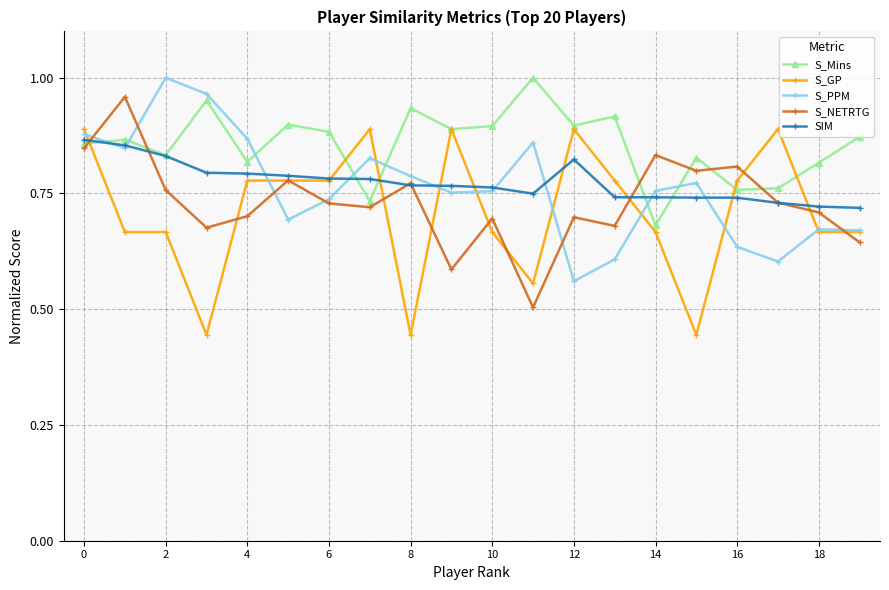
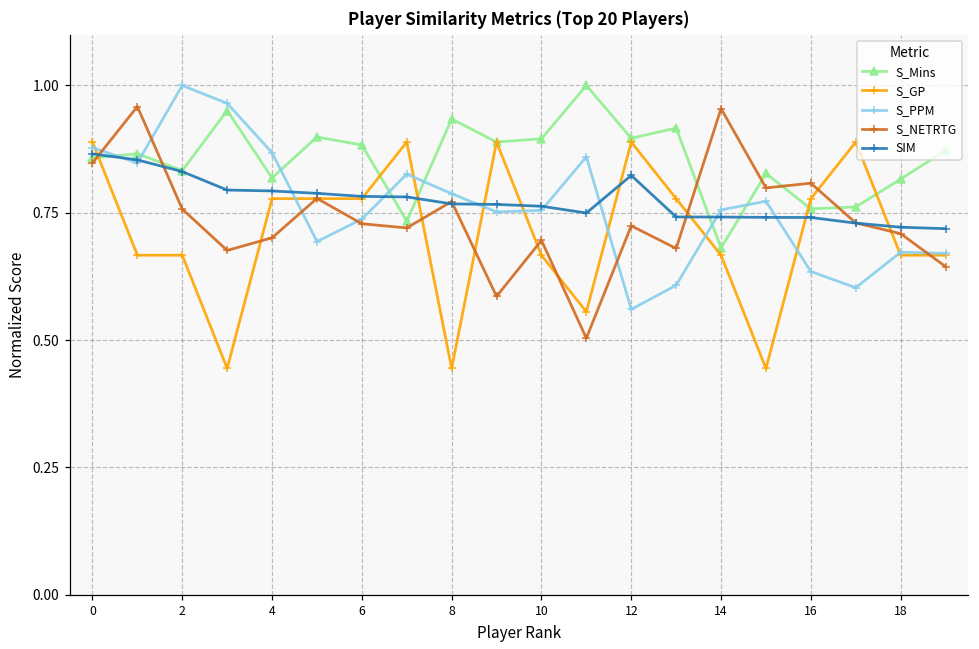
S_NETRTG, 12: 0.70 -> 0.72
S_NETRTG, 14: 0.83 -> 0.95
